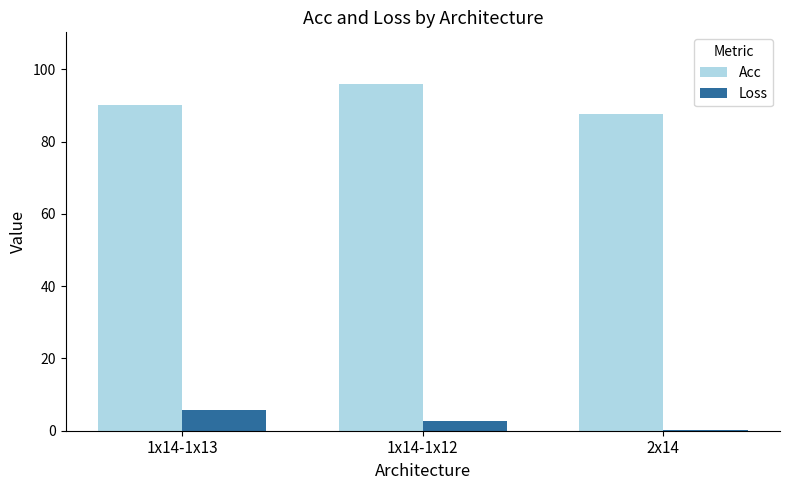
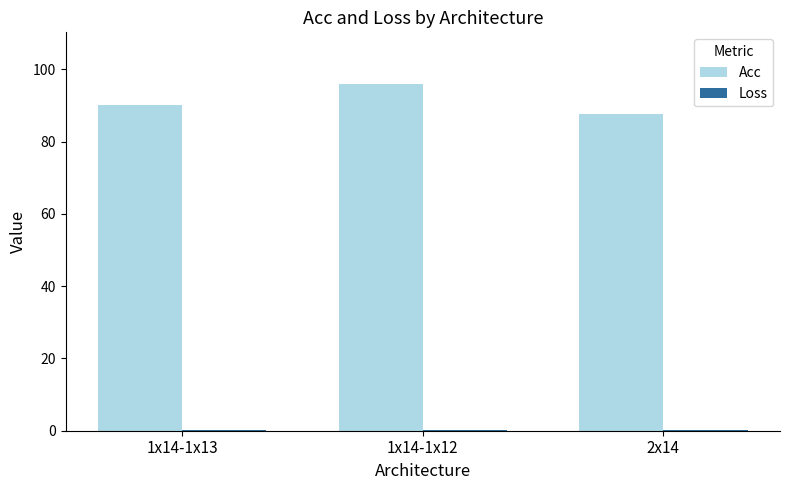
Loss, 1x14-1x13: 6 -> 0
Loss, 1x14-1x12: 3 -> 0
